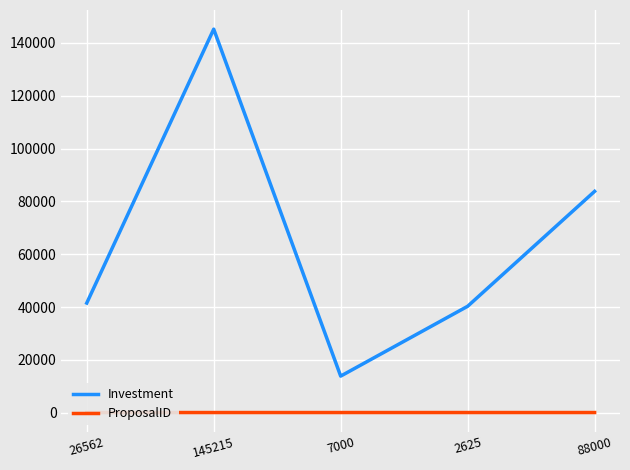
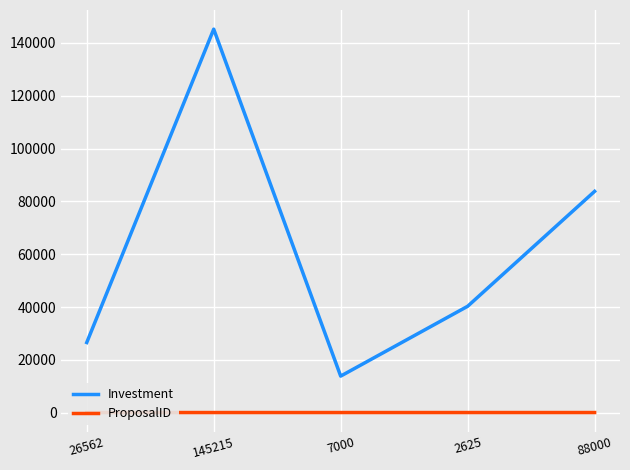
Investment, 26562: 42000 -> 27000
